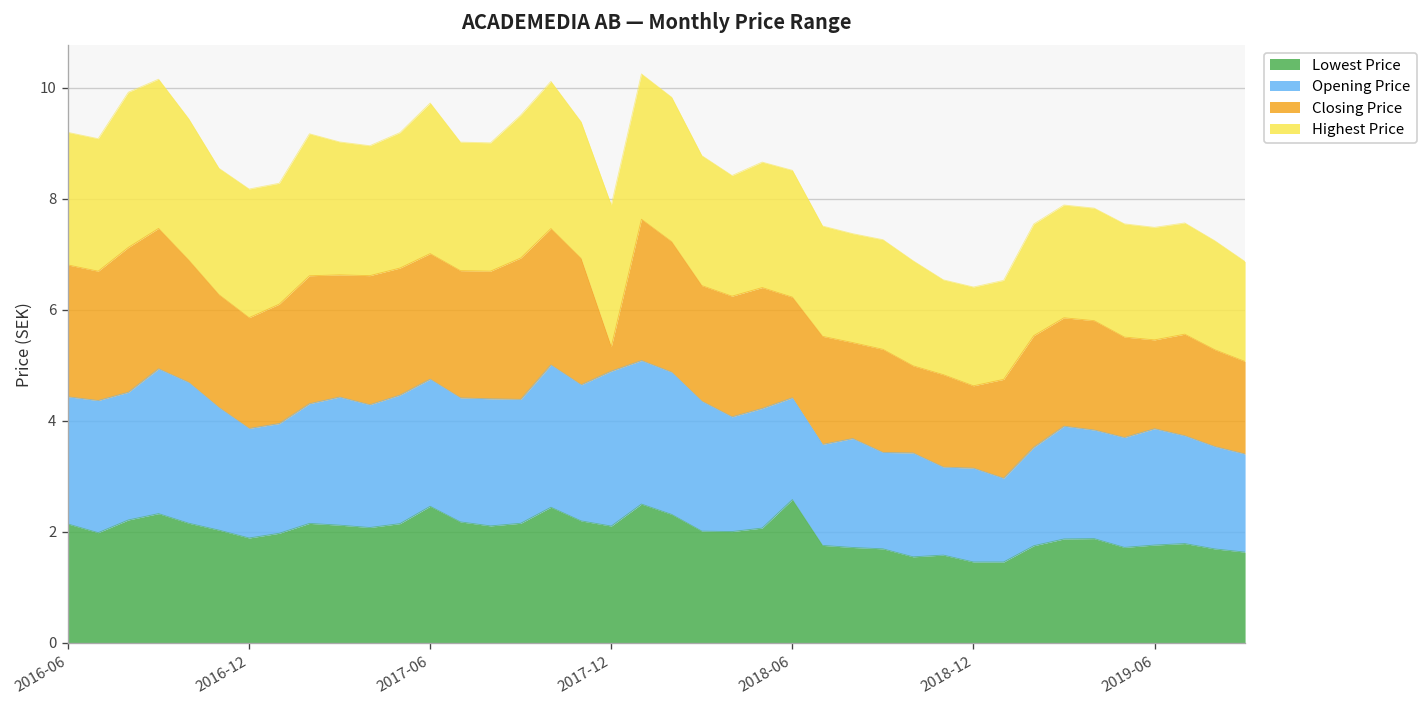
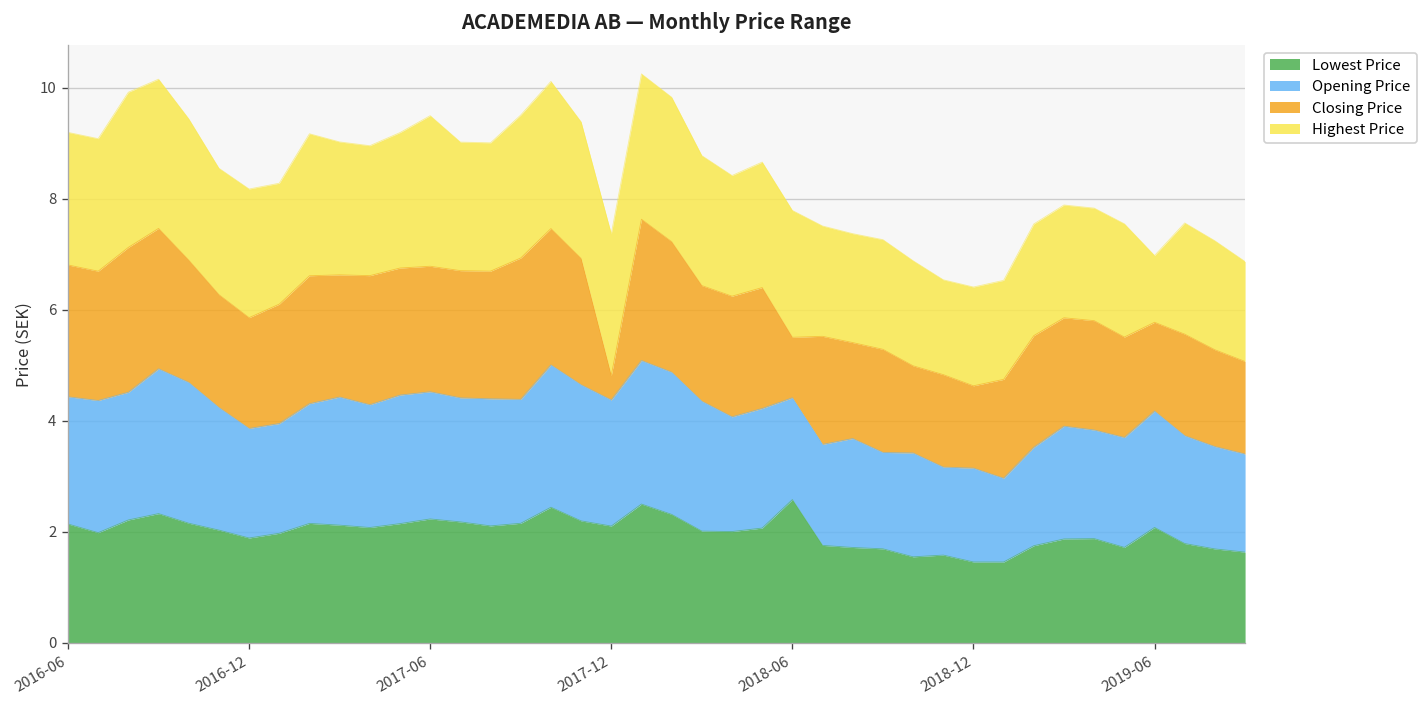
Lowest Price, 2017-06: 2.5 -> 2.2
Opening Price, 2017-12: 2.8 -> 2.3
Closing Price, 2018-06: 1.8 -> 1.1
Lowest Price, 2019-06: 1.8 -> 2.1
Highest Price, 2019-06: 2.0 -> 1.2
